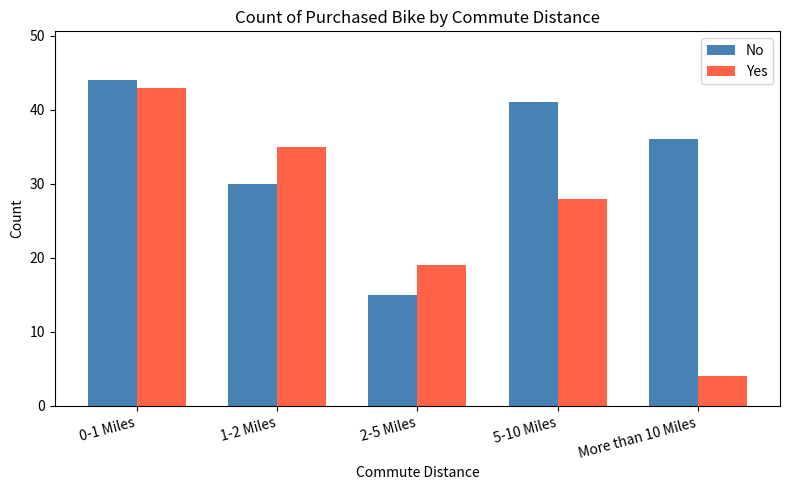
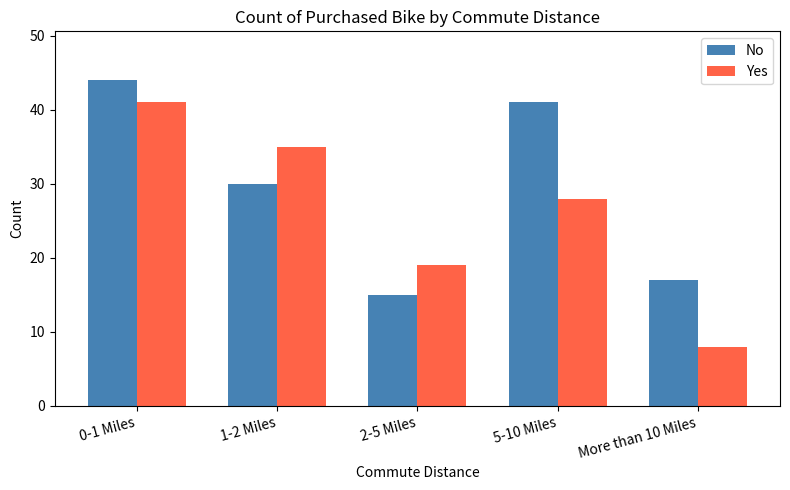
Yes, 0-1 Miles: 43 -> 41
No, More than 10 Miles: 36 -> 17
Yes, More than 10 Miles: 4 -> 8
